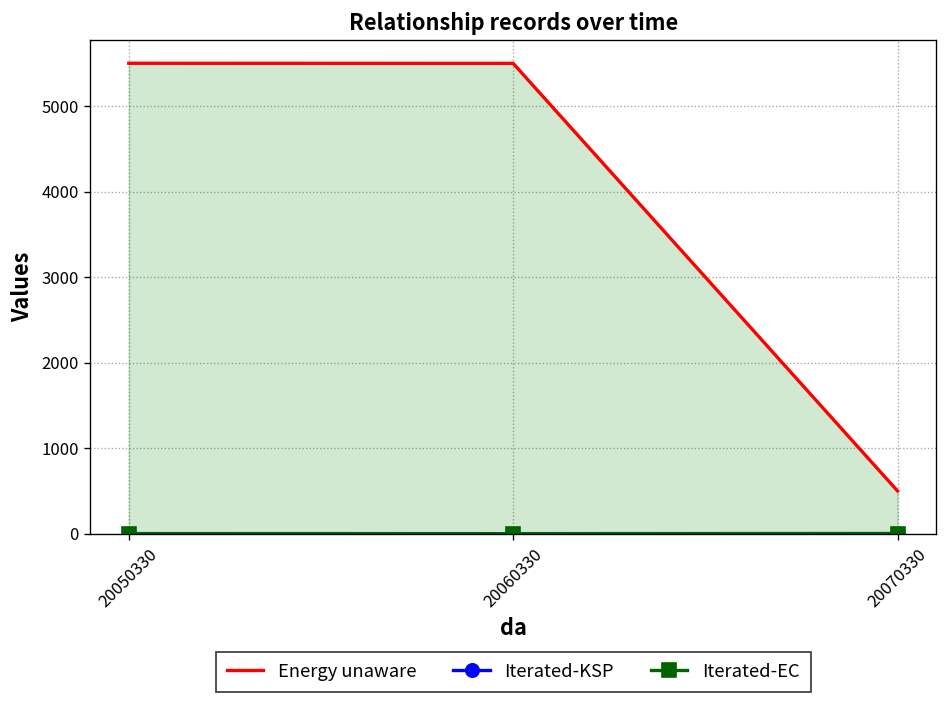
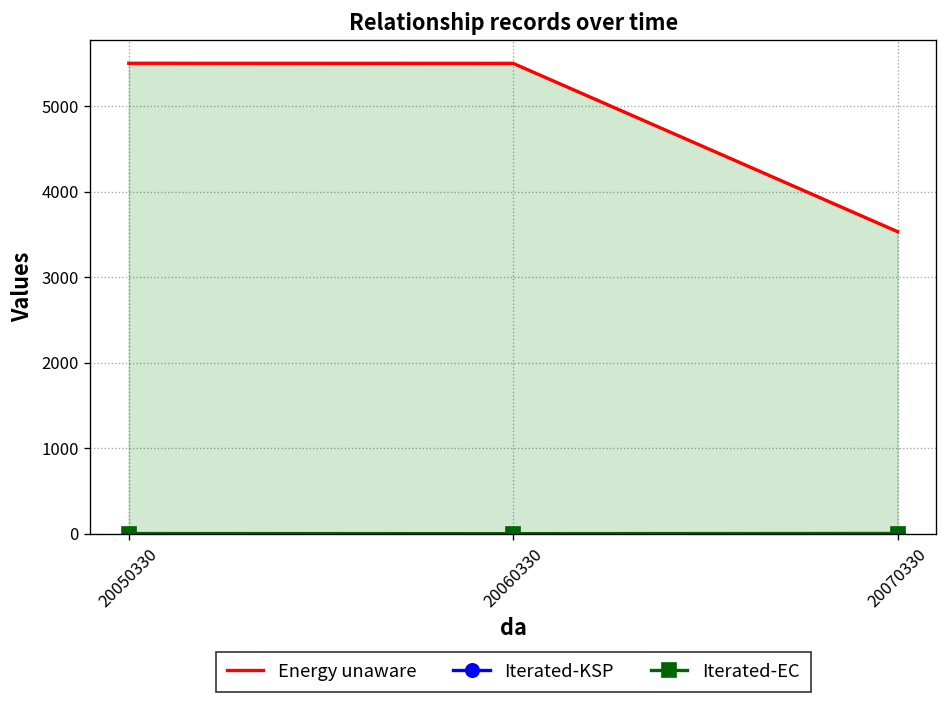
Energy unaware, 20070330: 500 -> 3500
